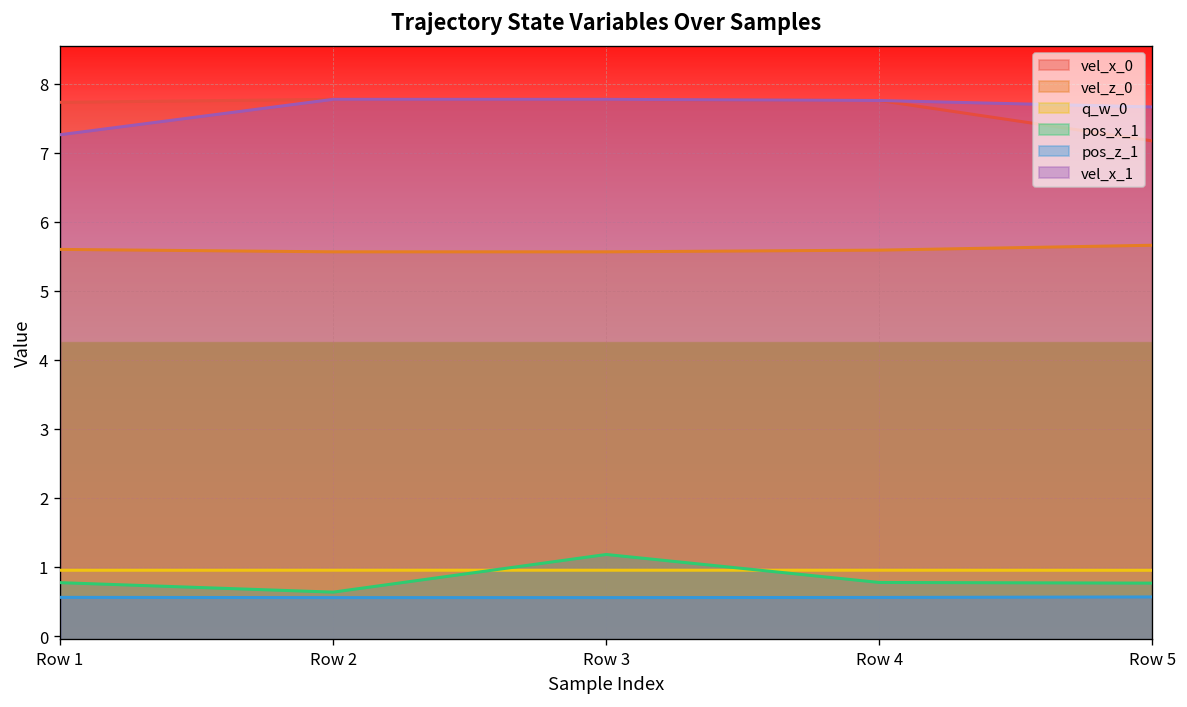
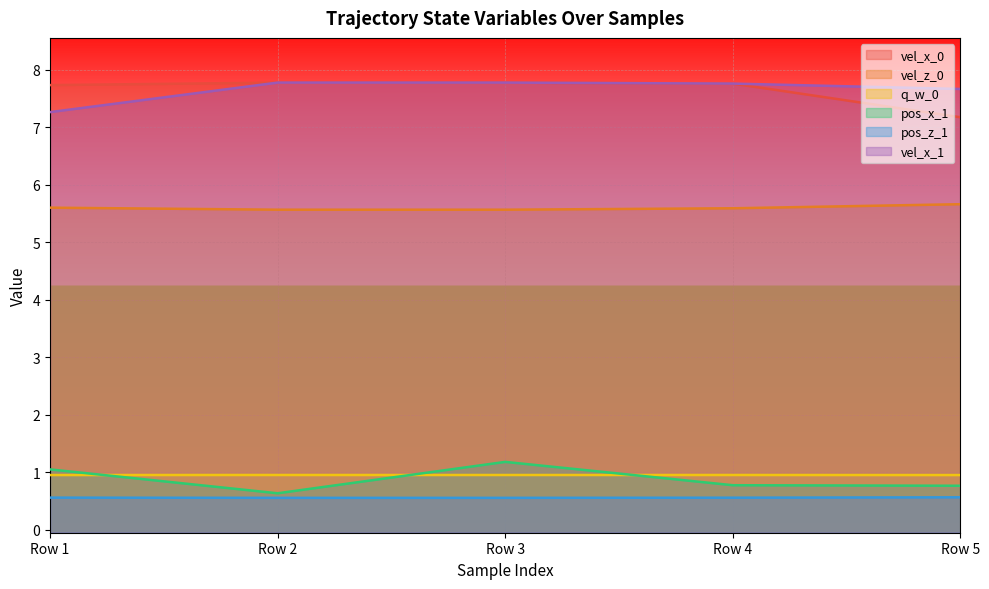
pos_x_1, Row 1: 0.8 -> 1.1
